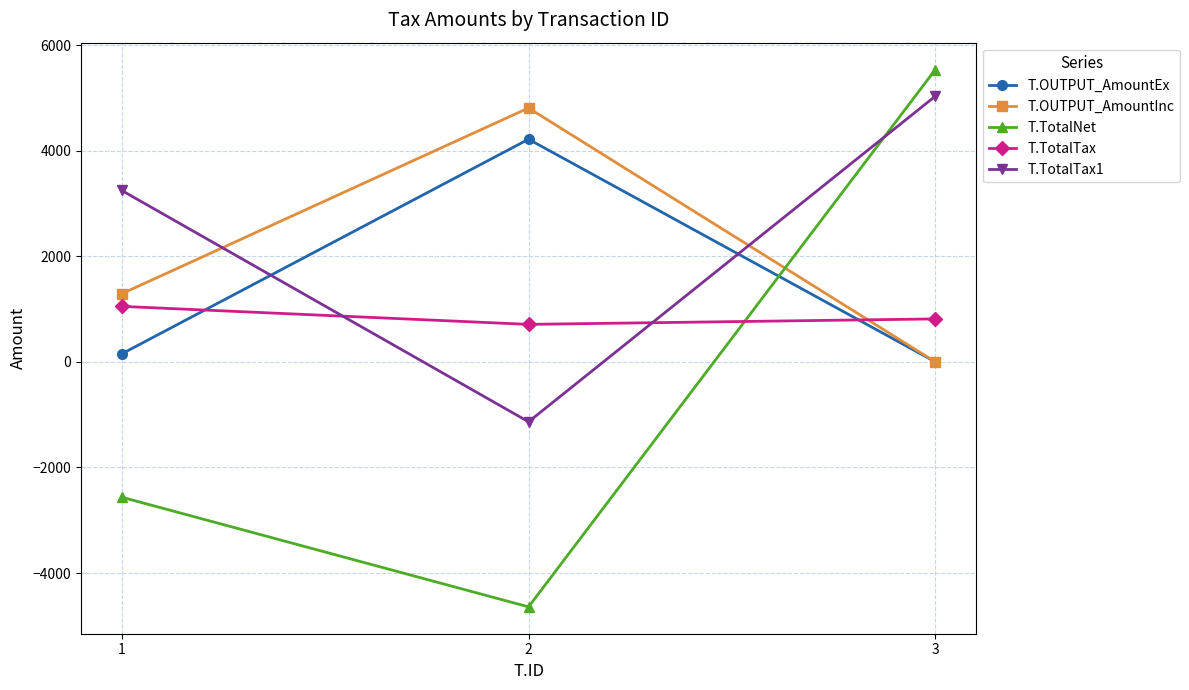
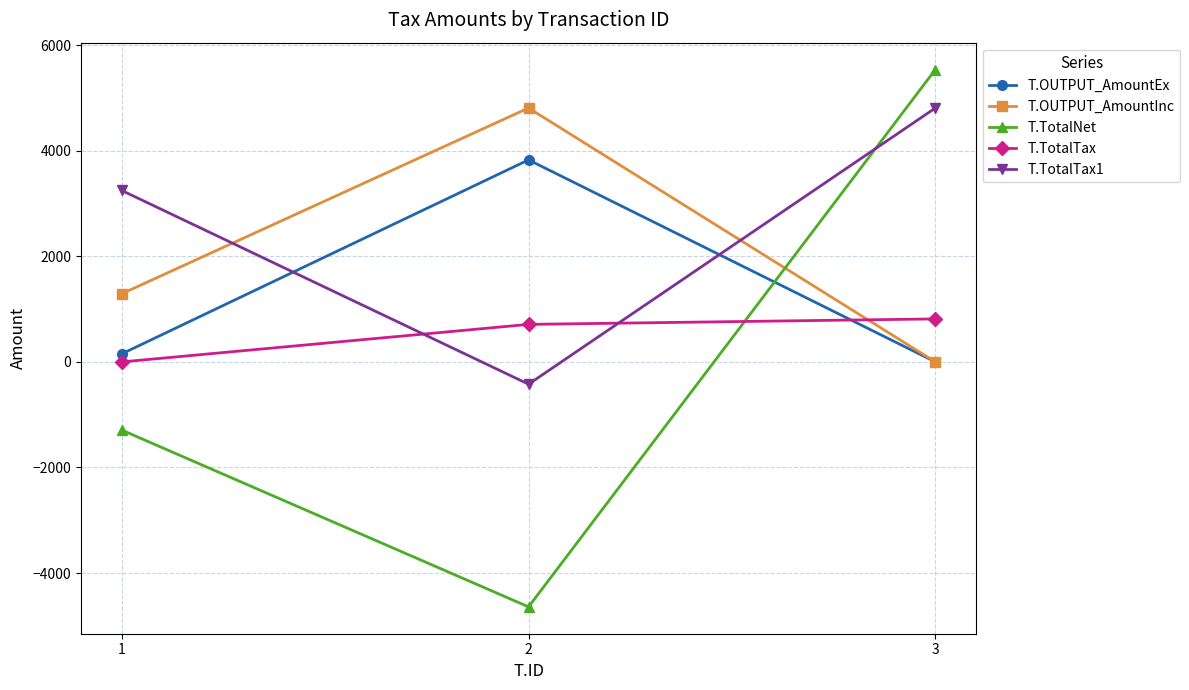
T.TotalNet, 1: -2600 -> -1300
T.TotalTax, 1: 1100 -> 0
T.OUTPUT_AmountEx, 2: 4200 -> 3800
T.TotalTax1, 2: -1100 -> -400
T.TotalTax1, 3: 5000 -> 4800
